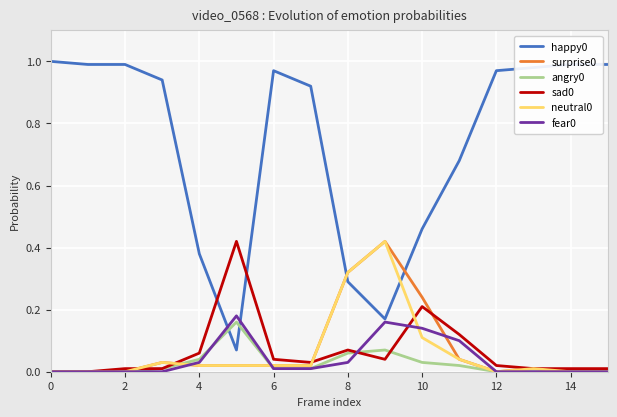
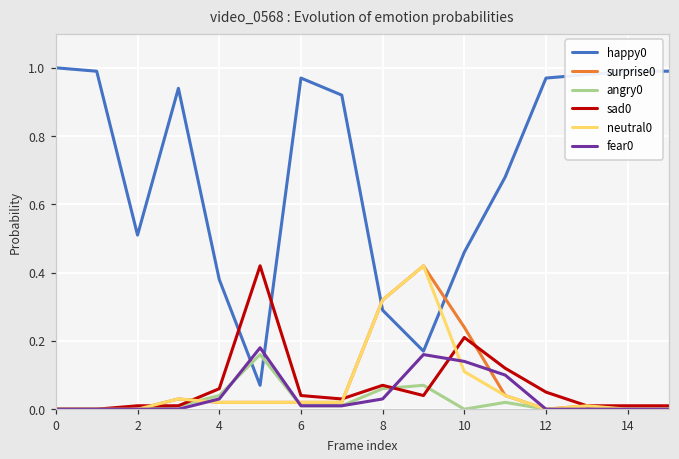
happy0, 2: 0.99 -> 0.51
angry0, 10: 0.03 -> 0.00
sad0, 12: 0.02 -> 0.05
